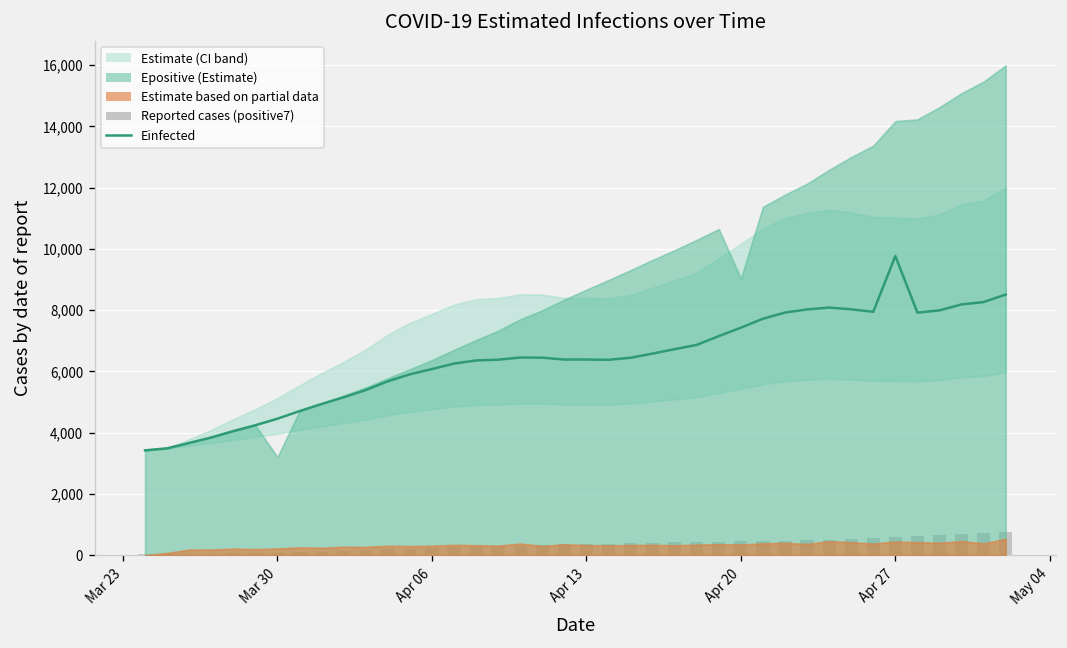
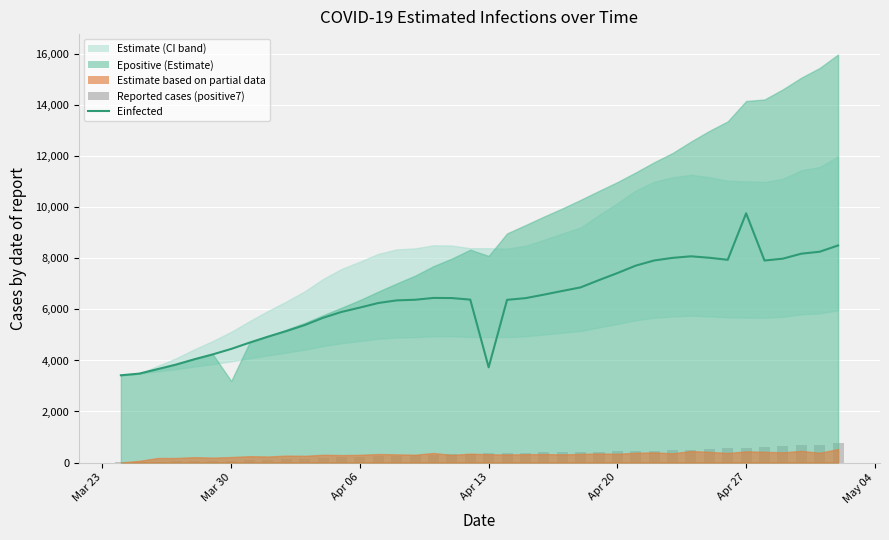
Einfected, Apr 13: 6,400 -> 3,700
Epositive (Estimate), Apr 13: 8,700 -> 8,100
Epositive (Estimate), Apr 20: 9,000 -> 11,000
